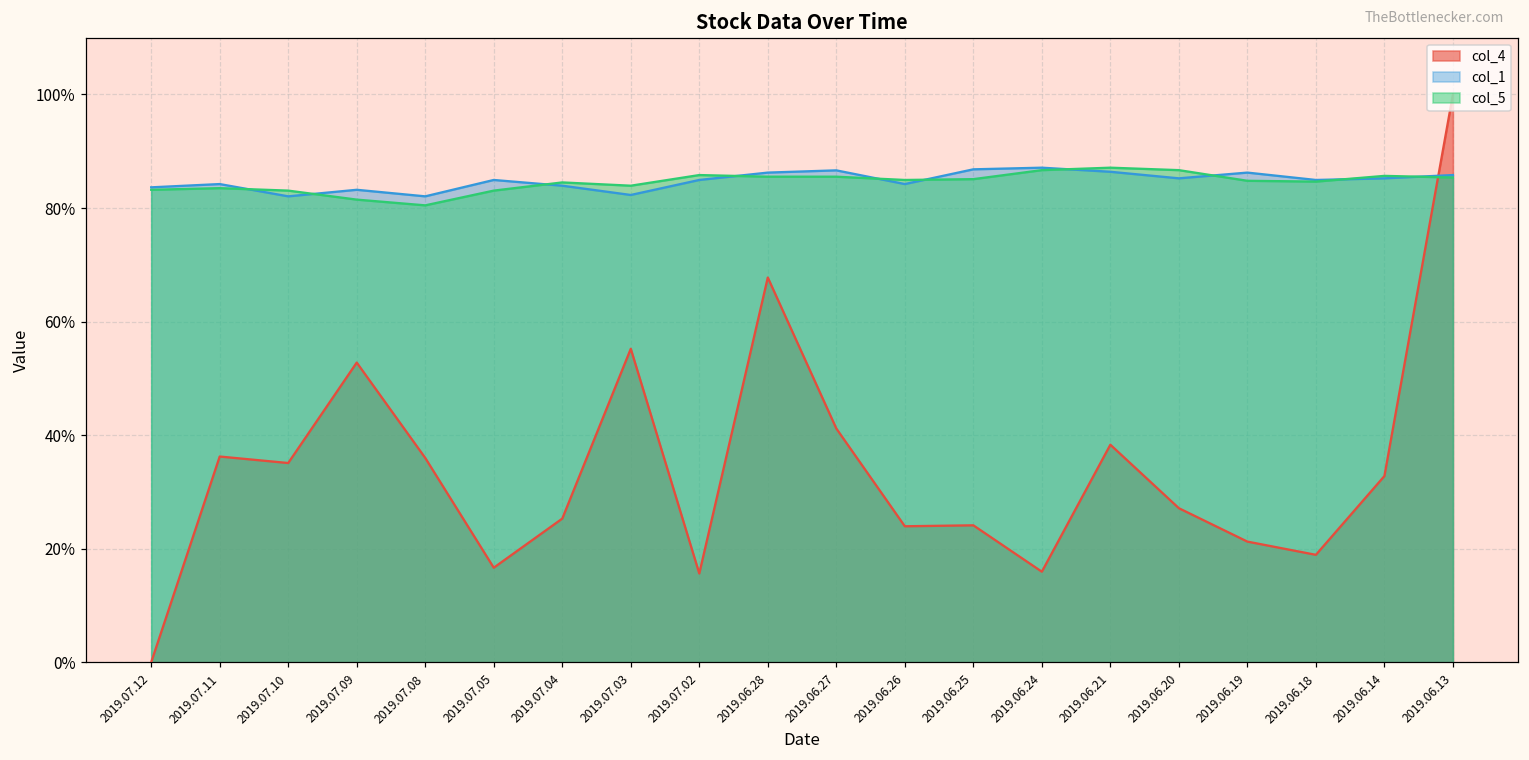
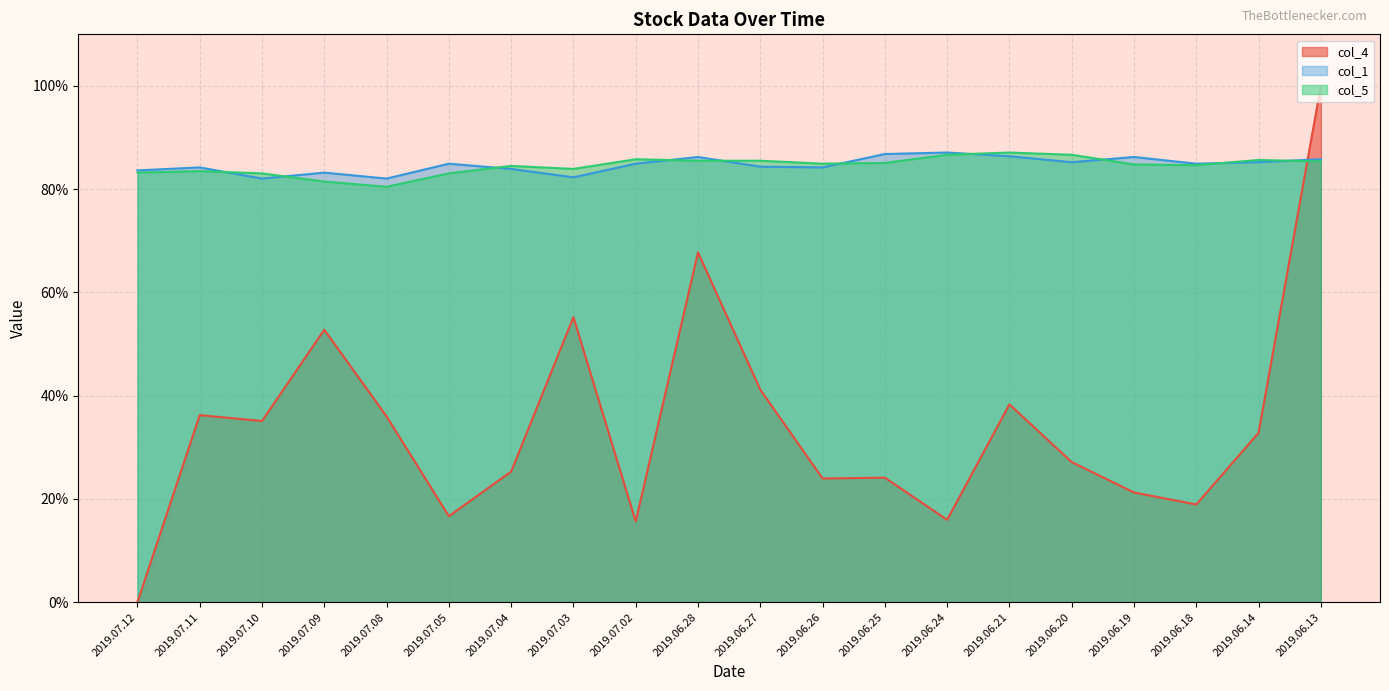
col_1, 2019.06.27: 87% -> 84%
